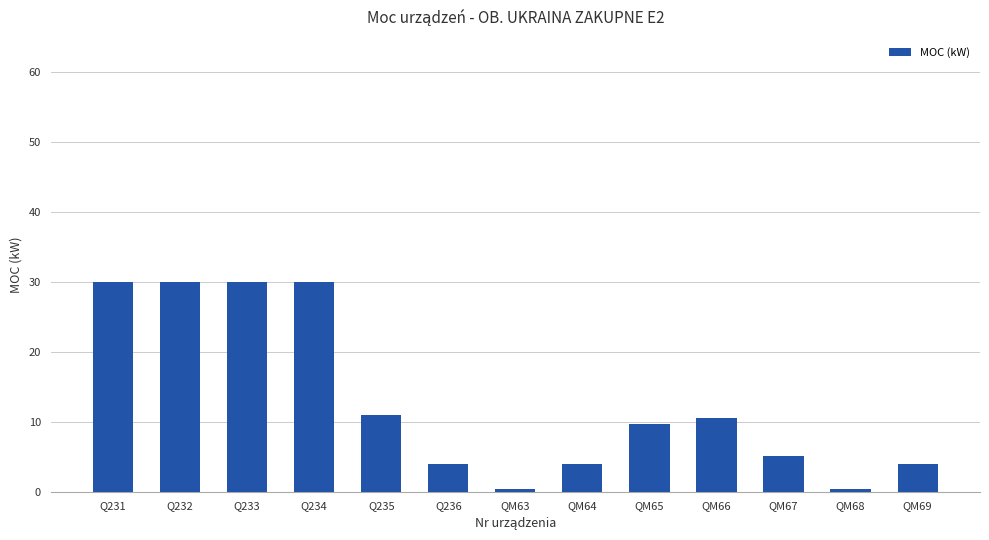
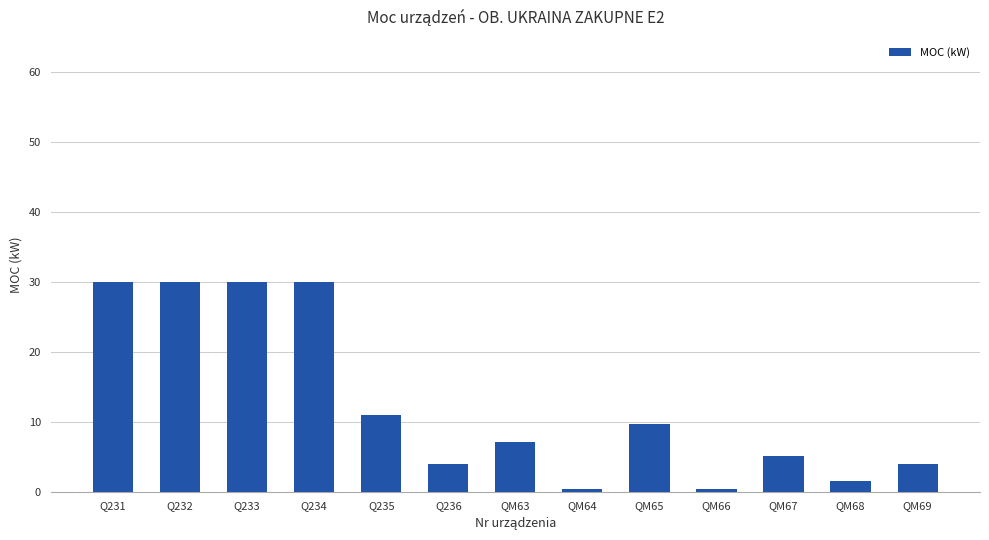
QM63: 0 -> 7
QM64: 4 -> 0
QM66: 11 -> 0
QM68: 0 -> 2
